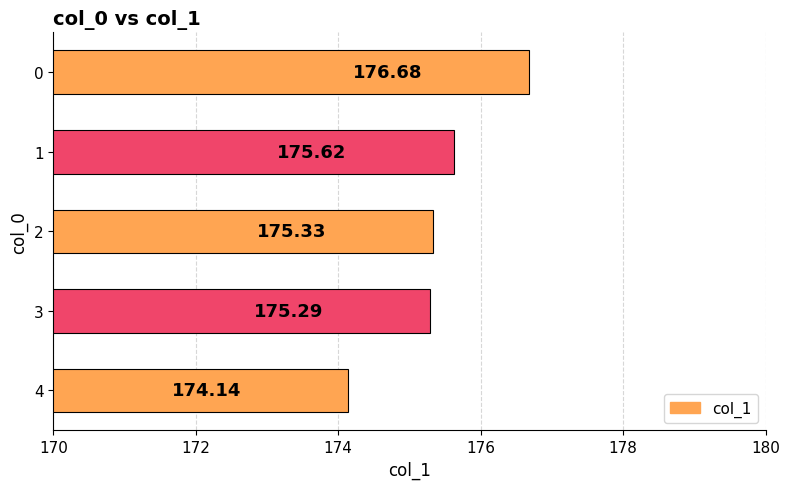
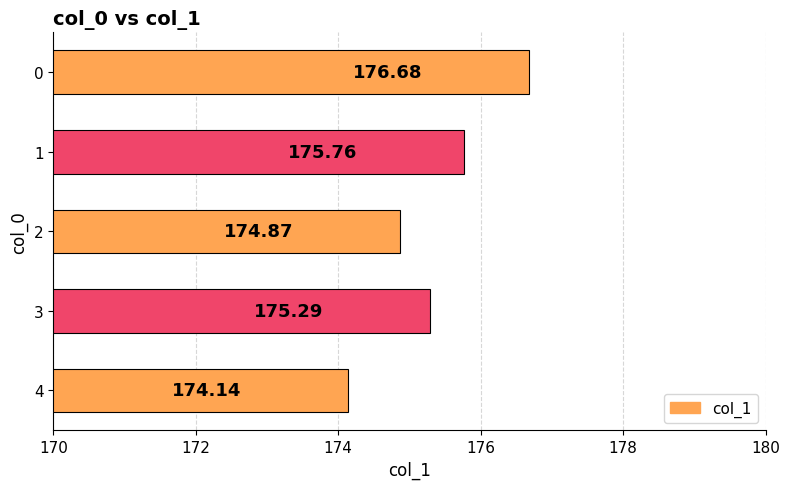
1: 175.62 -> 175.76
2: 175.33 -> 174.87
